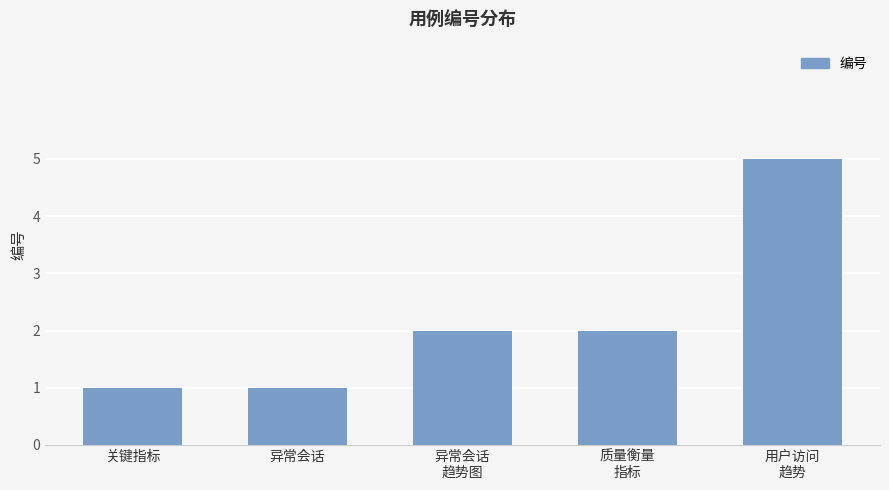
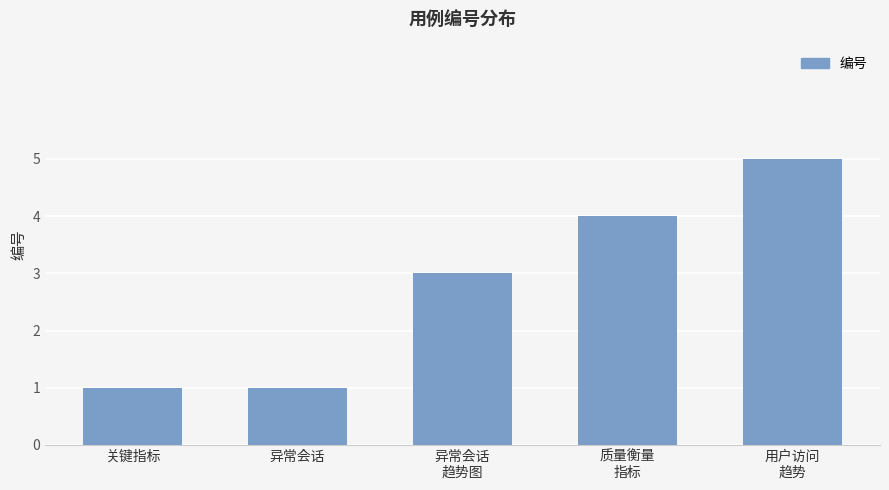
异常会话 趋势图: 2 -> 3
质量衡量 指标: 2 -> 4
